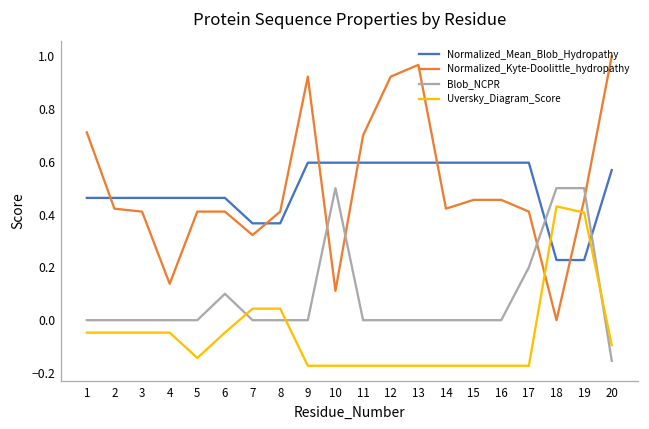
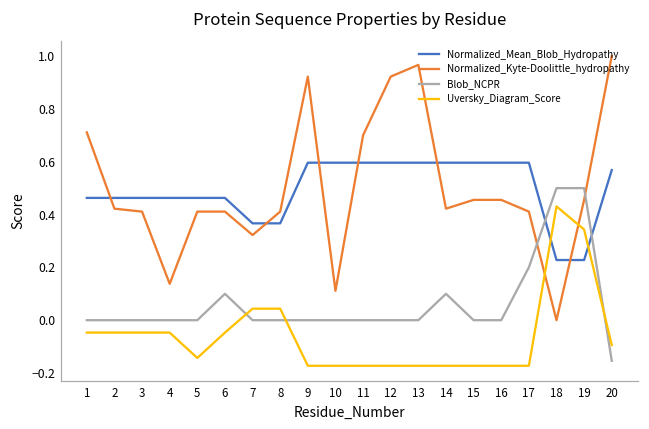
Blob_NCPR, 10: 0.5 -> 0.0
Blob_NCPR, 14: 0.0 -> 0.1
Uversky_Diagram_Score, 19: 0.41 -> 0.34
